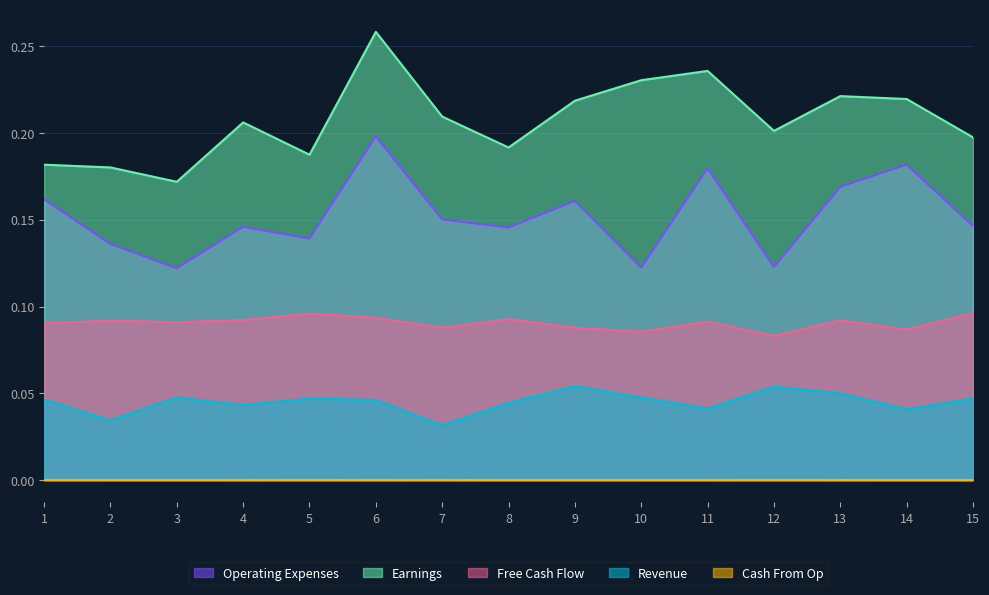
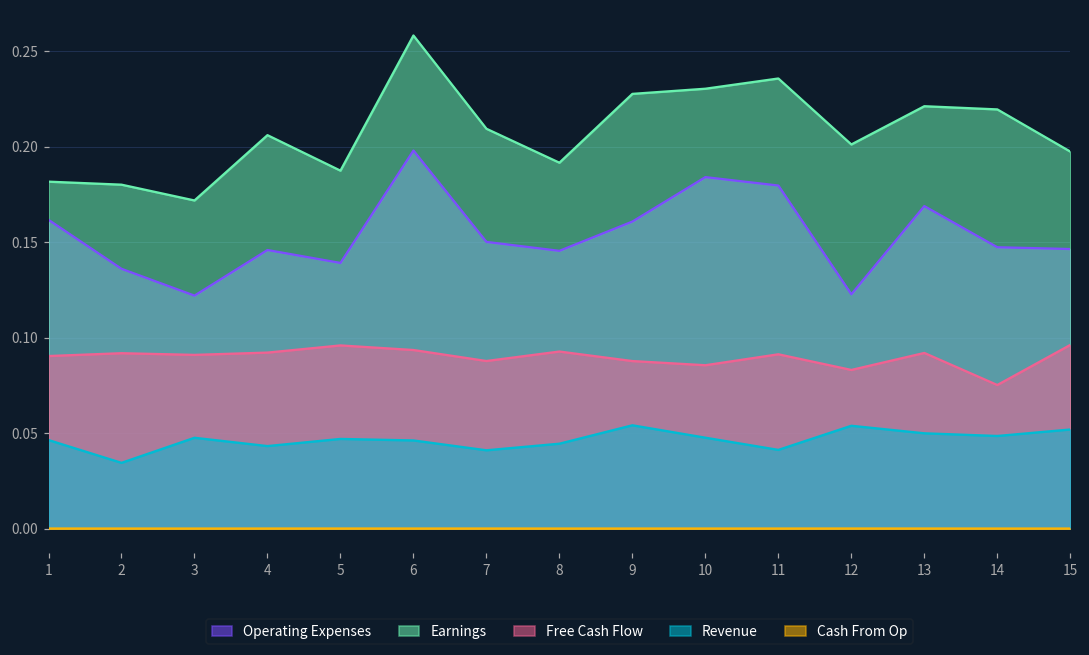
Revenue, 7: 0.032 -> 0.041
Earnings, 9: 0.219 -> 0.228
Operating Expenses, 10: 0.122 -> 0.184
Operating Expenses, 14: 0.182 -> 0.147
Free Cash Flow, 14: 0.087 -> 0.075
Revenue, 14: 0.041 -> 0.049
Revenue, 15: 0.047 -> 0.052
